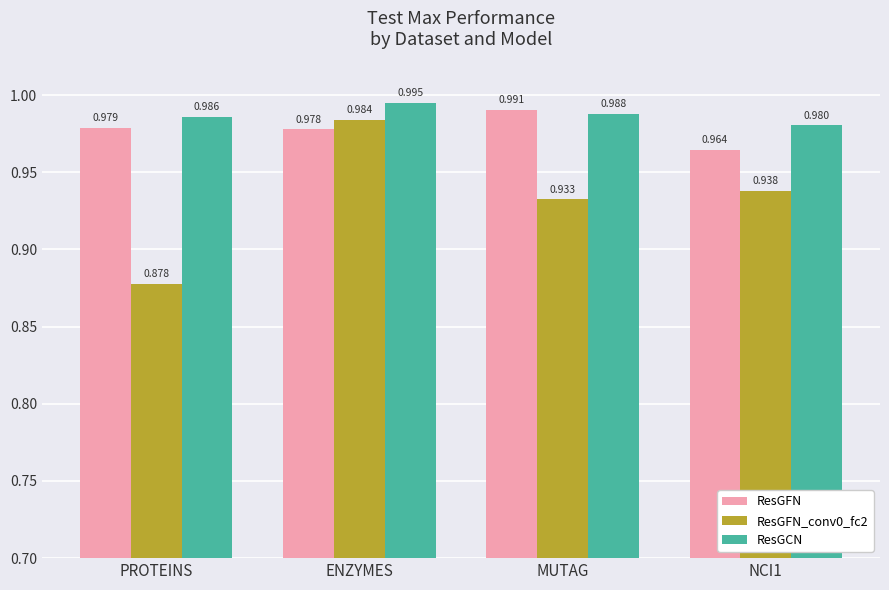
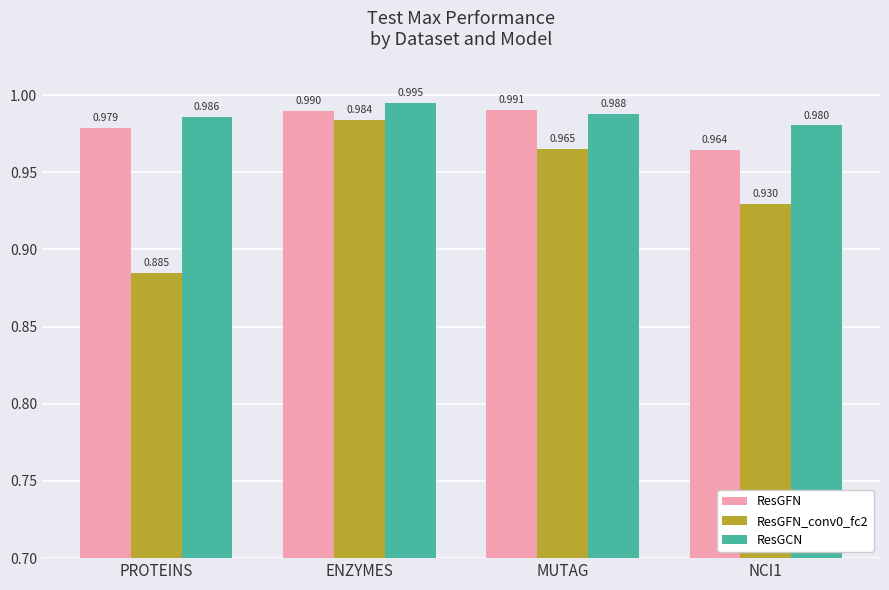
ResGFN_conv0_fc2, PROTEINS: 0.878 -> 0.885
ResGFN, ENZYMES: 0.978 -> 0.990
ResGFN_conv0_fc2, MUTAG: 0.933 -> 0.965
ResGFN_conv0_fc2, NCI1: 0.938 -> 0.930
